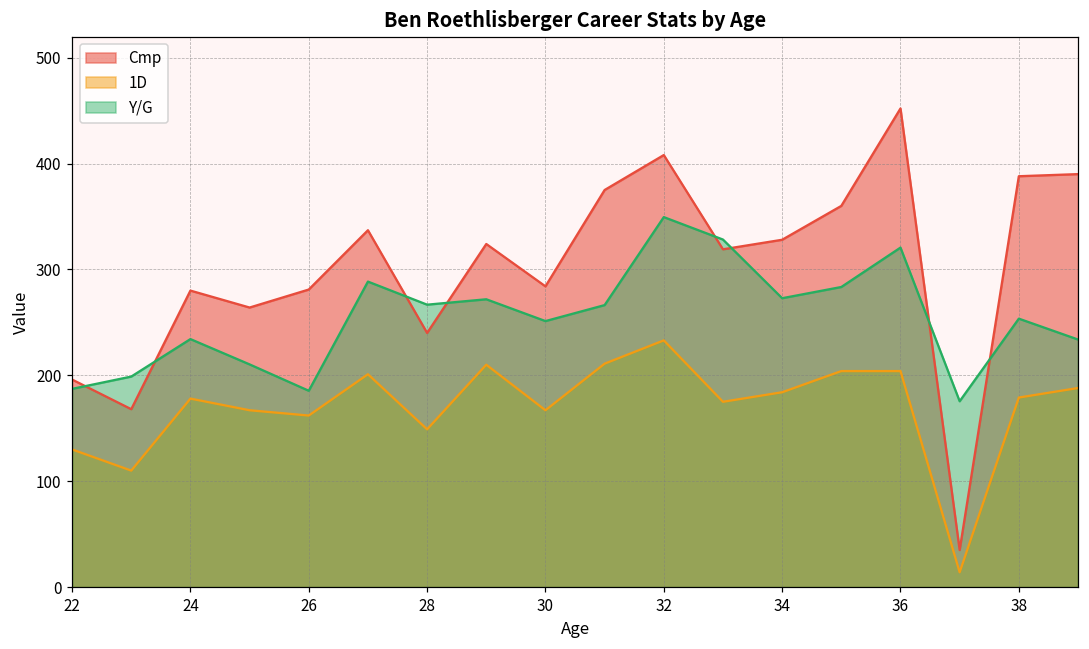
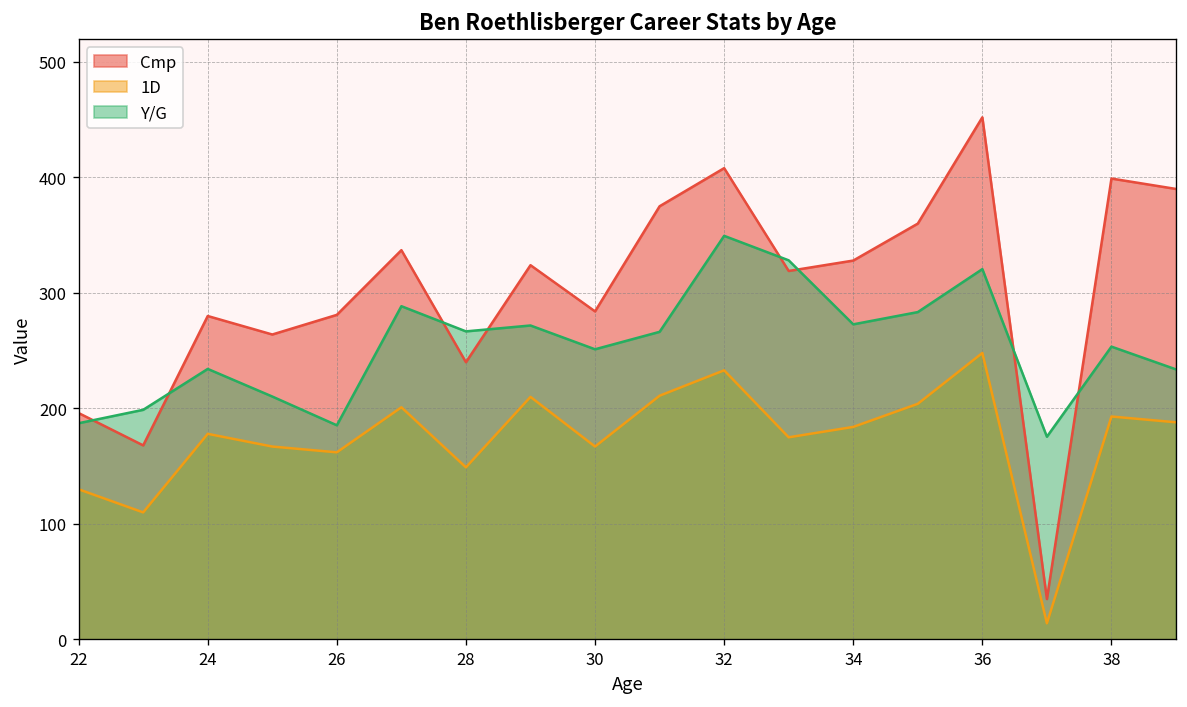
1D, 36: 200 -> 250
Cmp, 38: 390 -> 400
1D, 38: 180 -> 190
